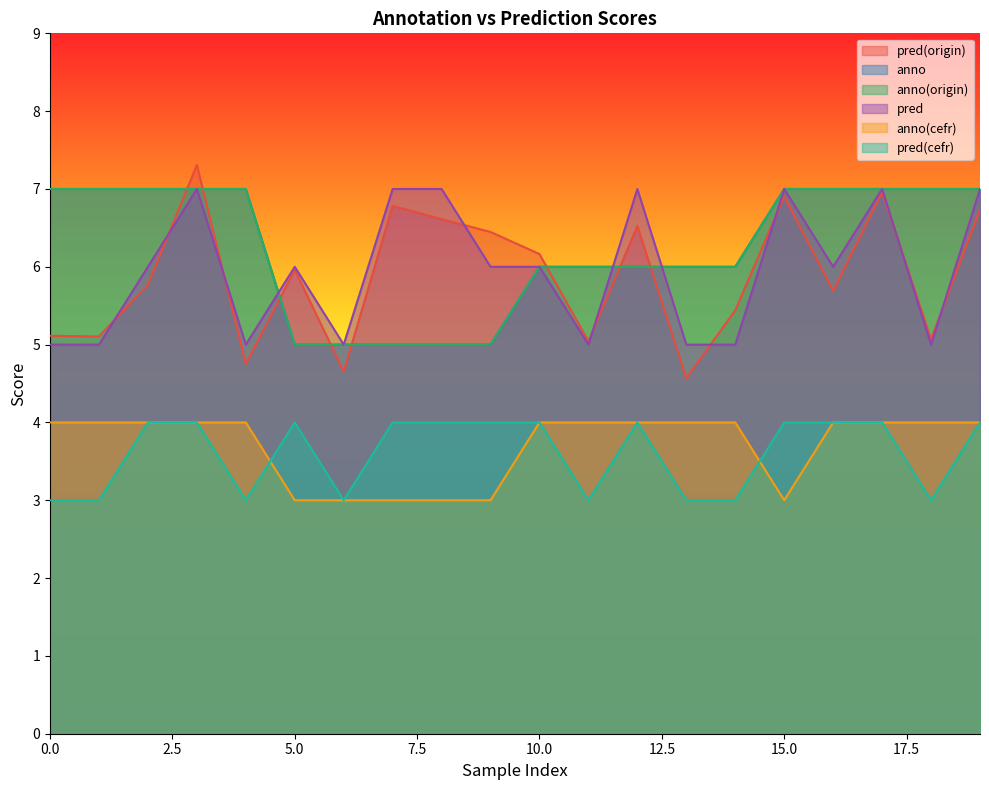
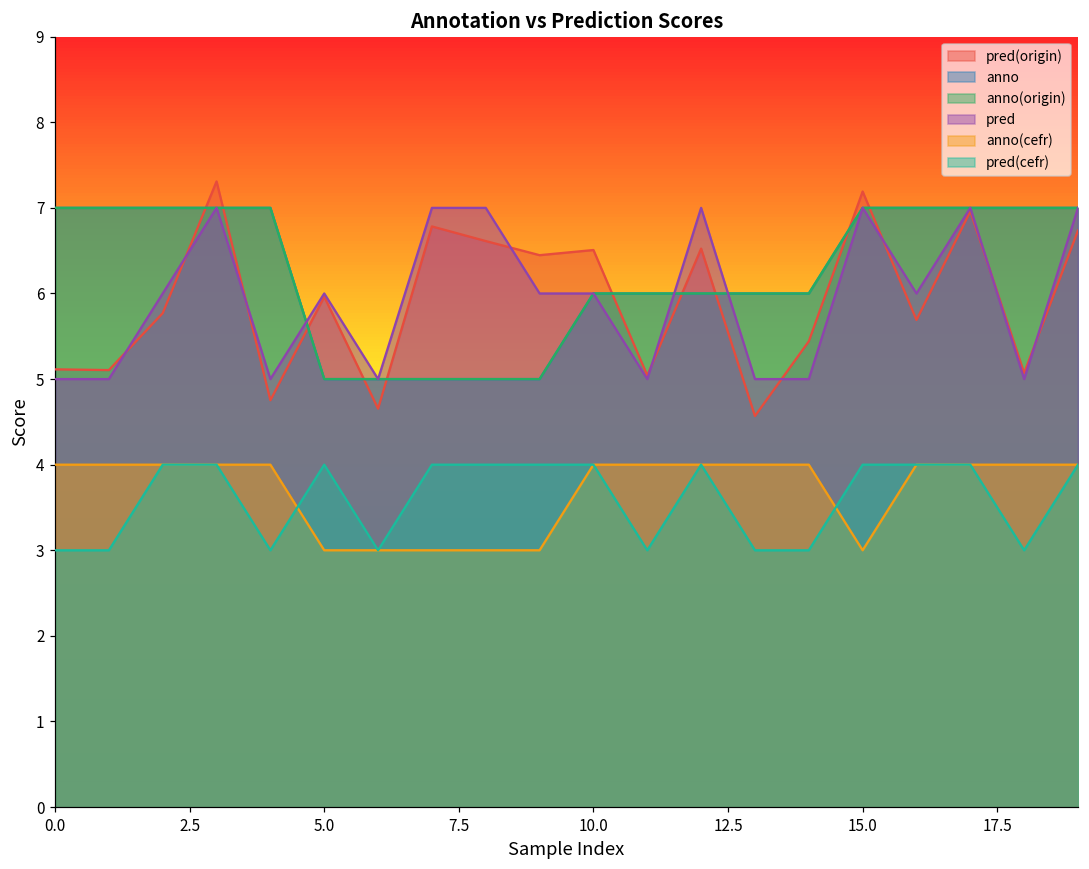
pred(origin), 10.0: 6.2 -> 6.5
pred(origin), 15.0: 6.9 -> 7.2
